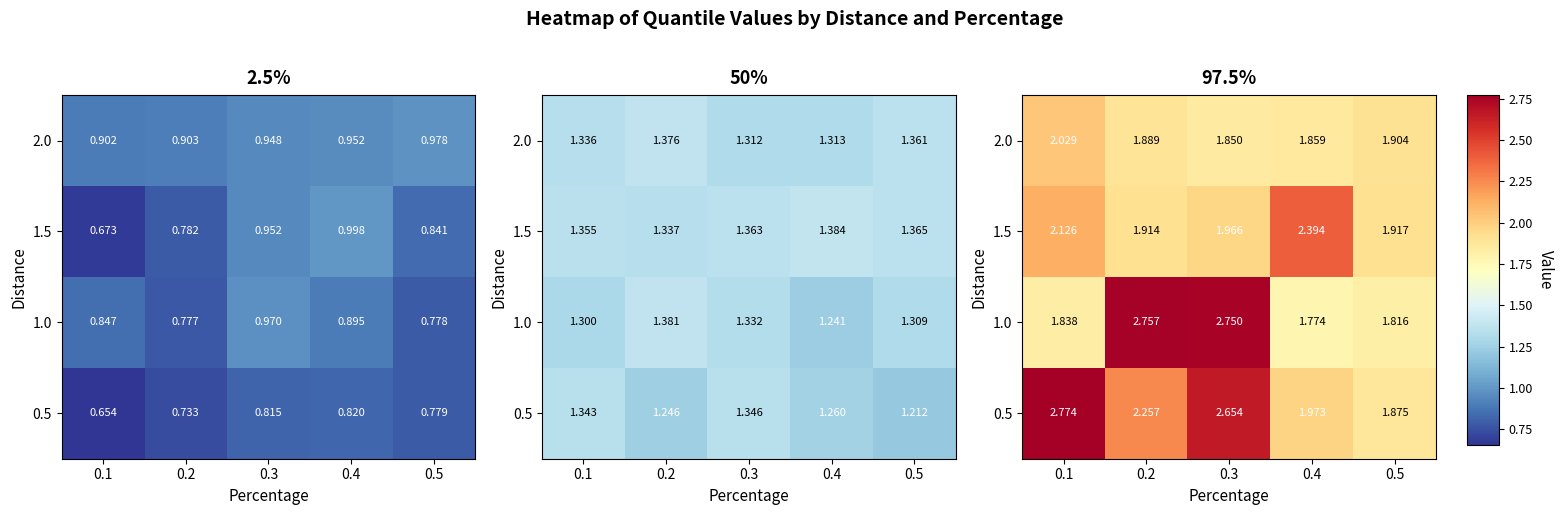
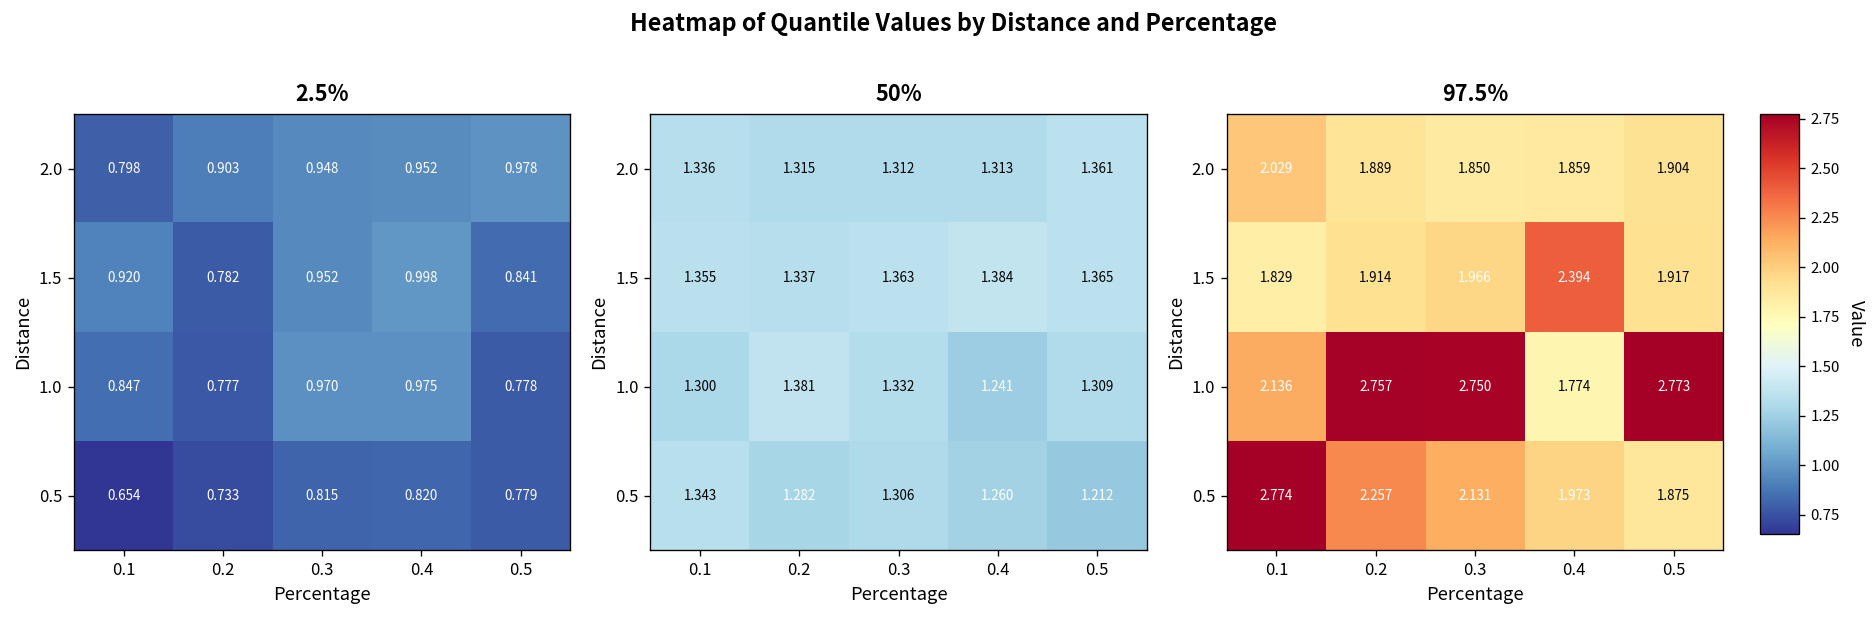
2.5%, 2.0, 0.1: 0.902 -> 0.798
2.5%, 1.5, 0.1: 0.673 -> 0.920
2.5%, 1.0, 0.4: 0.895 -> 0.975
50%, 2.0, 0.2: 1.376 -> 1.315
50%, 0.5, 0.2: 1.246 -> 1.282
50%, 0.5, 0.3: 1.346 -> 1.306
97.5%, 1.5, 0.1: 2.126 -> 1.829
97.5%, 1.0, 0.1: 1.838 -> 2.136
97.5%, 1.0, 0.5: 1.816 -> 2.773
97.5%, 0.5, 0.3: 2.654 -> 2.131
